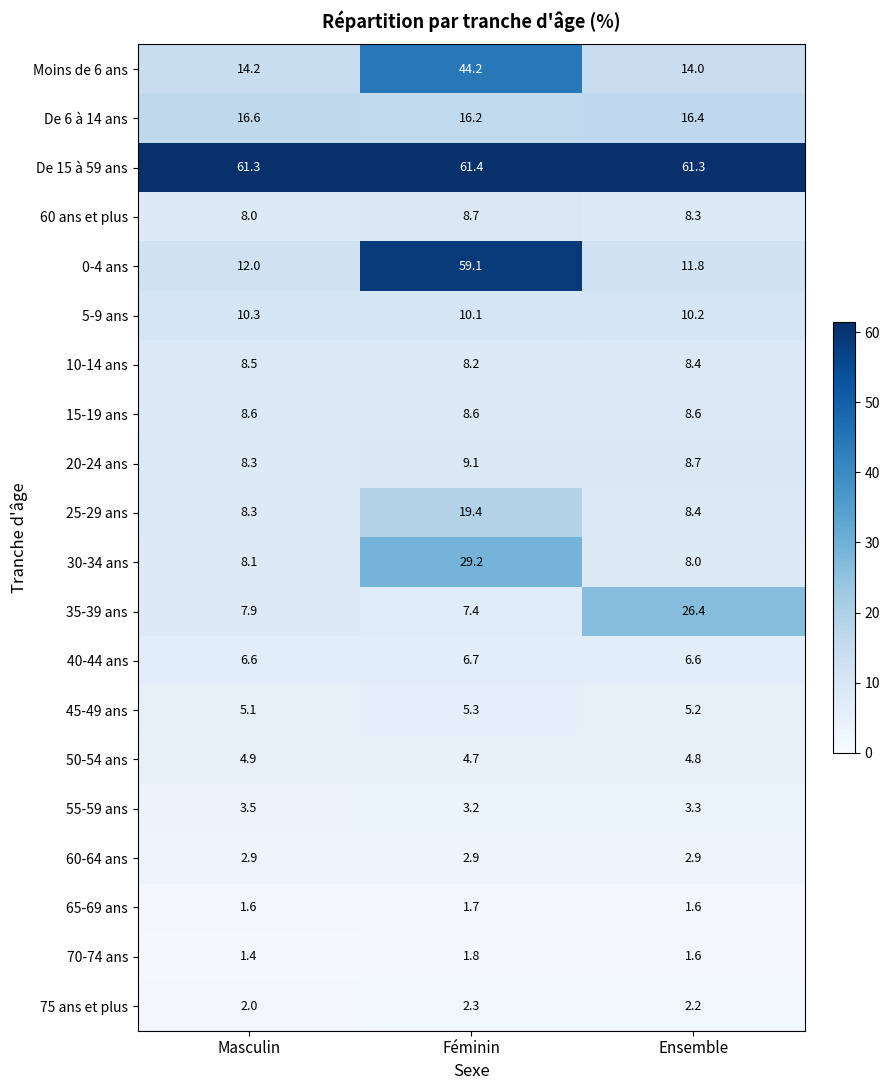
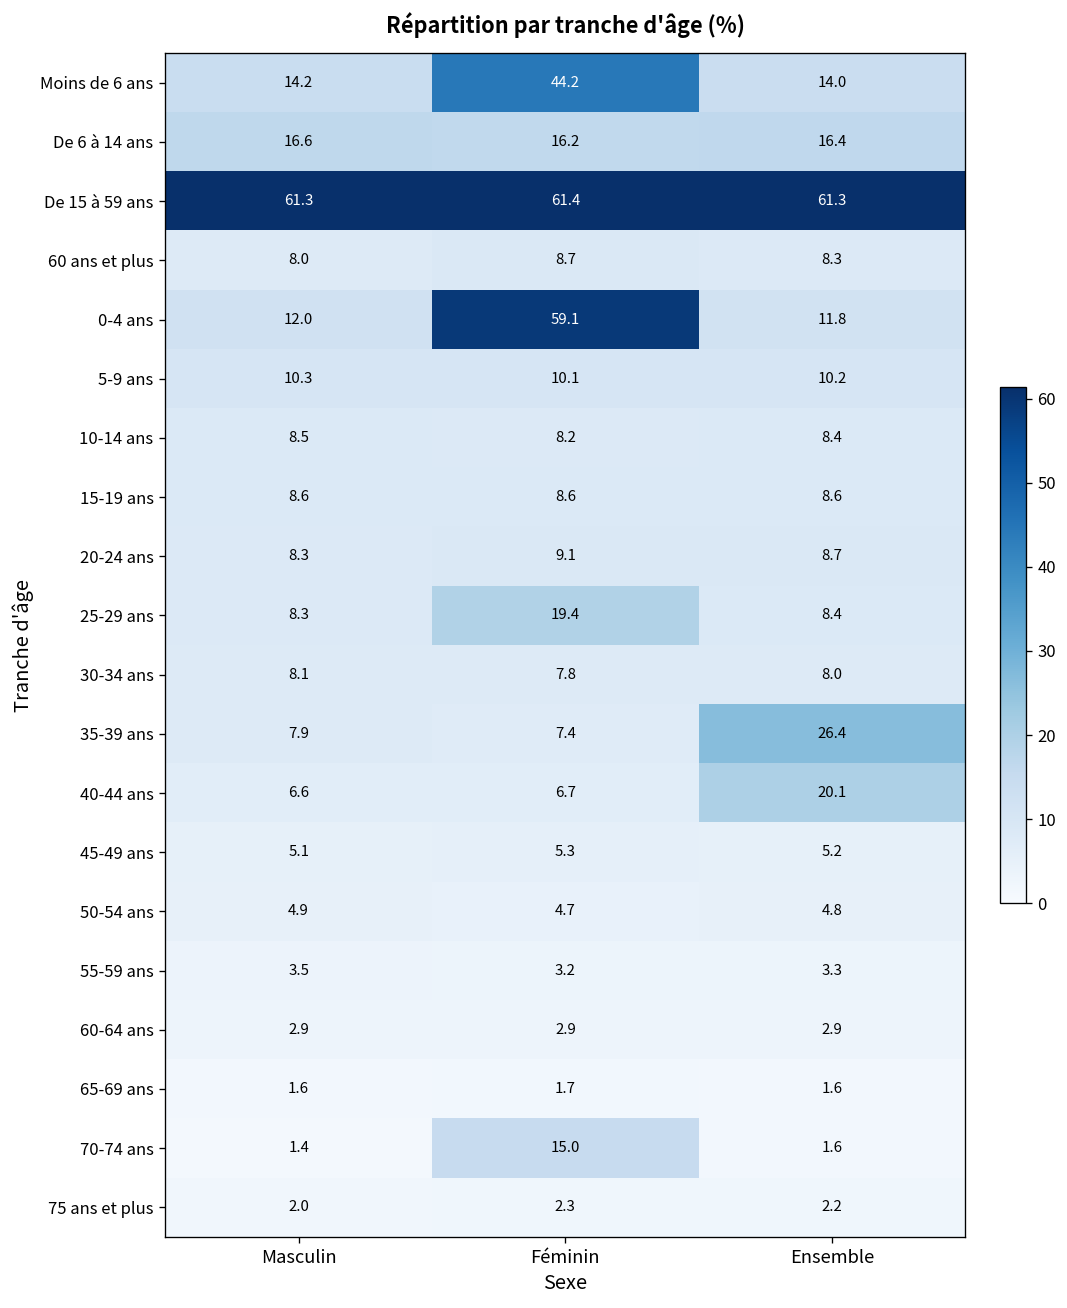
30-34 ans, Féminin: 29.2 -> 7.8
40-44 ans, Ensemble: 6.6 -> 20.1
70-74 ans, Féminin: 1.8 -> 15.0
